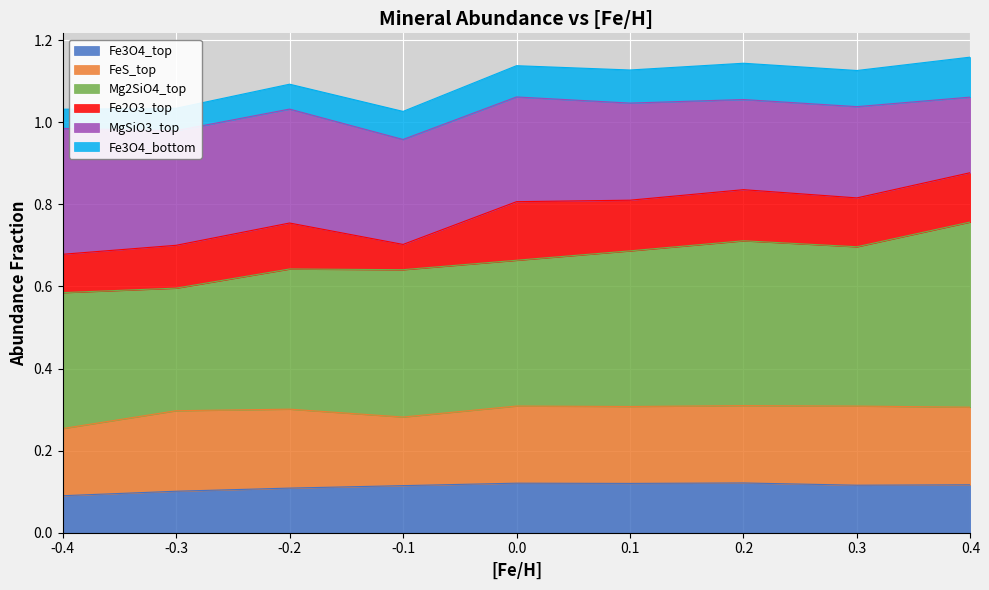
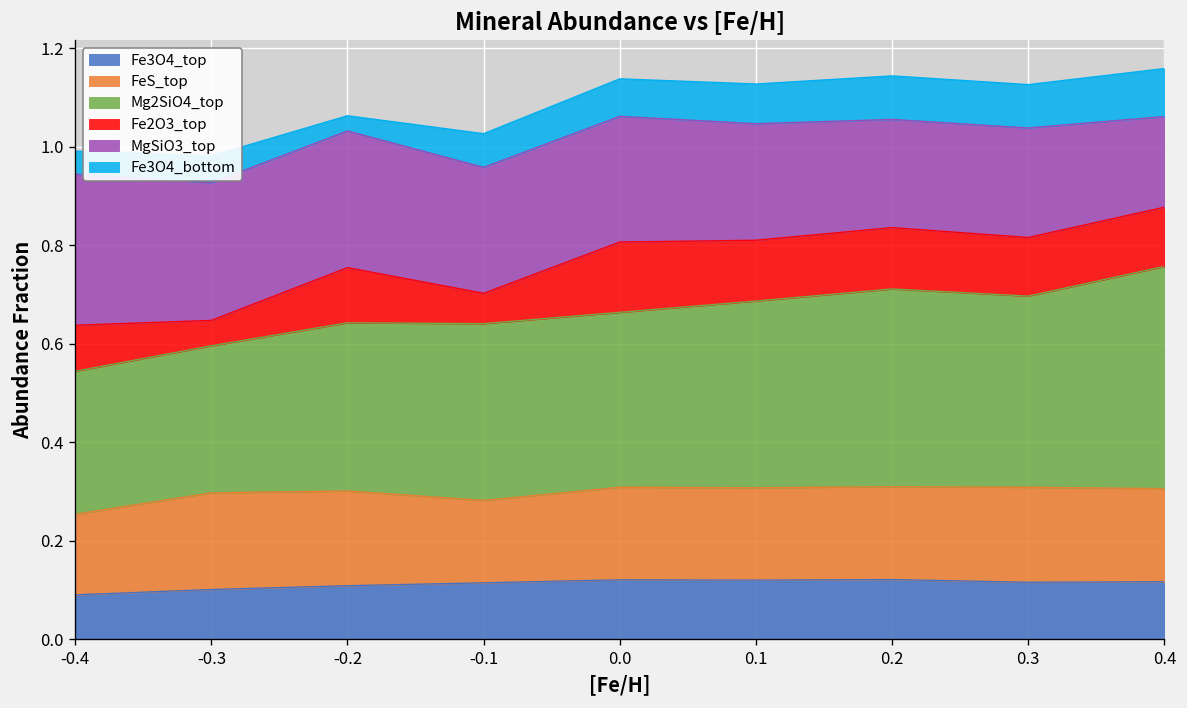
Mg2SiO4_top, -0.4: 0.33 -> 0.29
Fe2O3_top, -0.3: 0.10 -> 0.05
Fe3O4_bottom, -0.2: 0.06 -> 0.03
